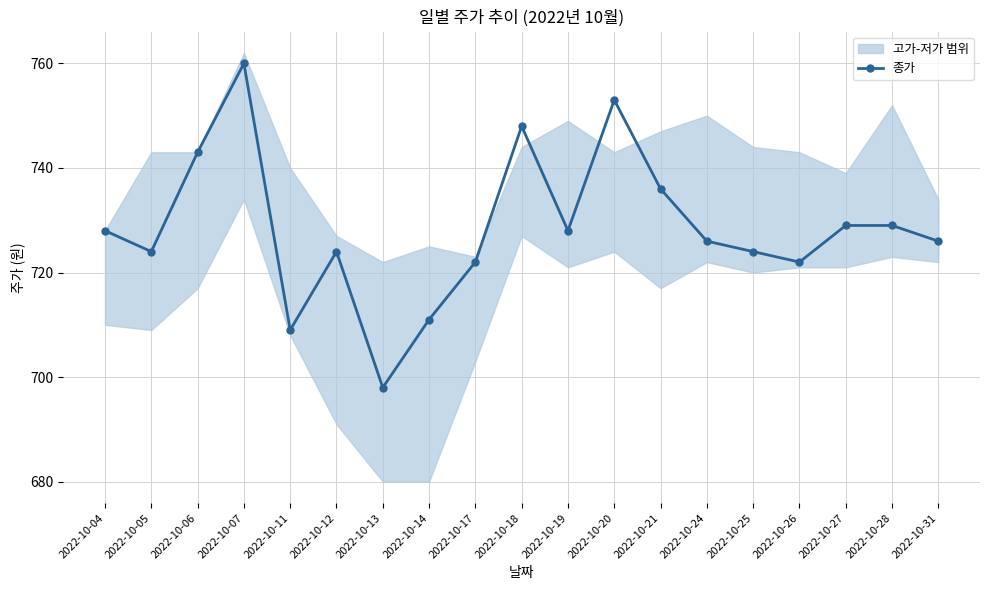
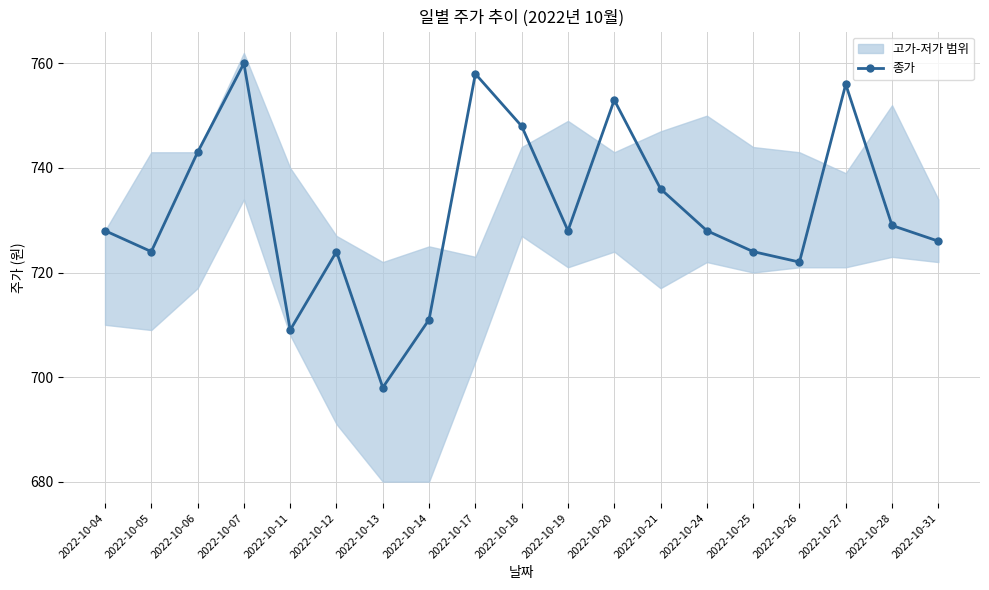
종가, 2022-10-17: 722 -> 758
종가, 2022-10-24: 726 -> 728
종가, 2022-10-27: 729 -> 756
